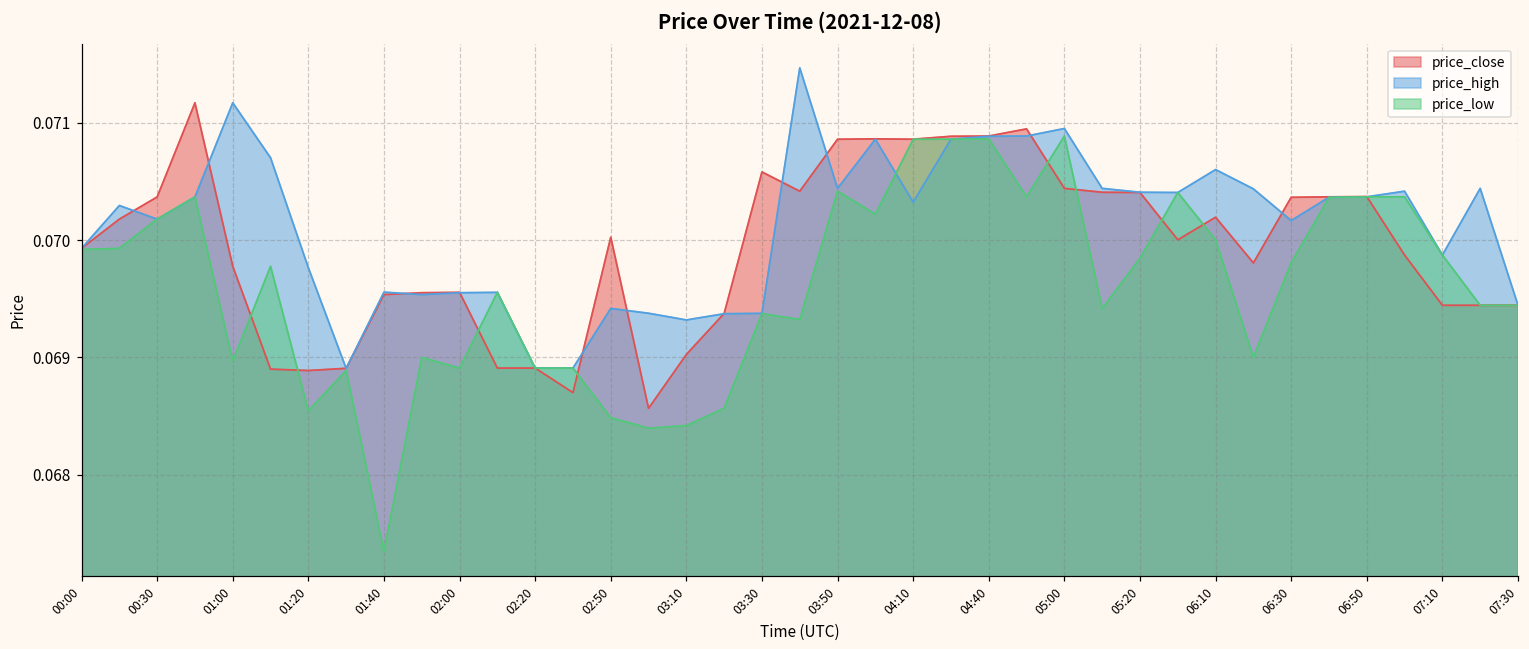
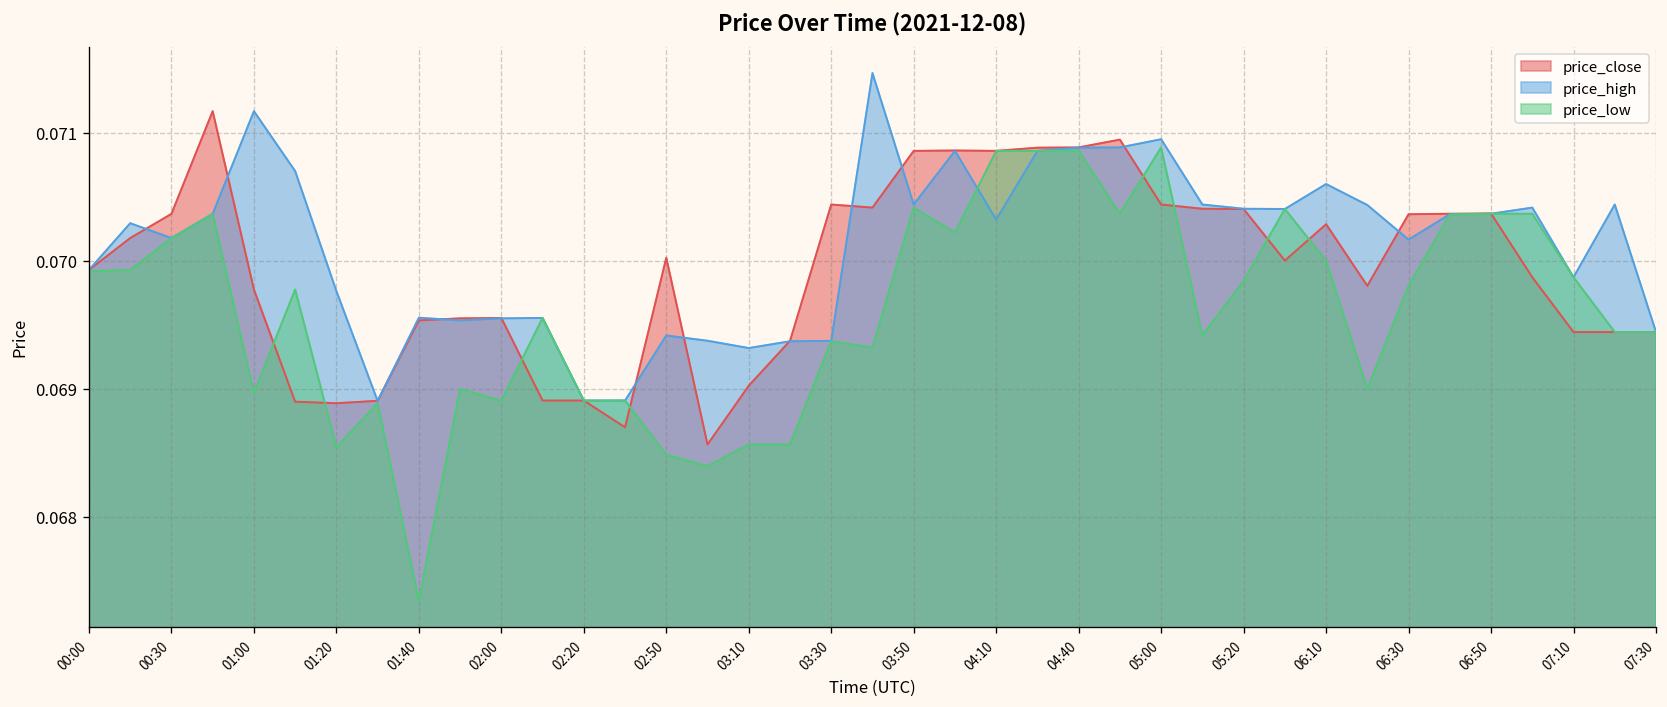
price_low, 03:10: 0.06842 -> 0.06857
price_close, 03:30: 0.07058 -> 0.07044
price_close, 06:10: 0.07019 -> 0.07029
